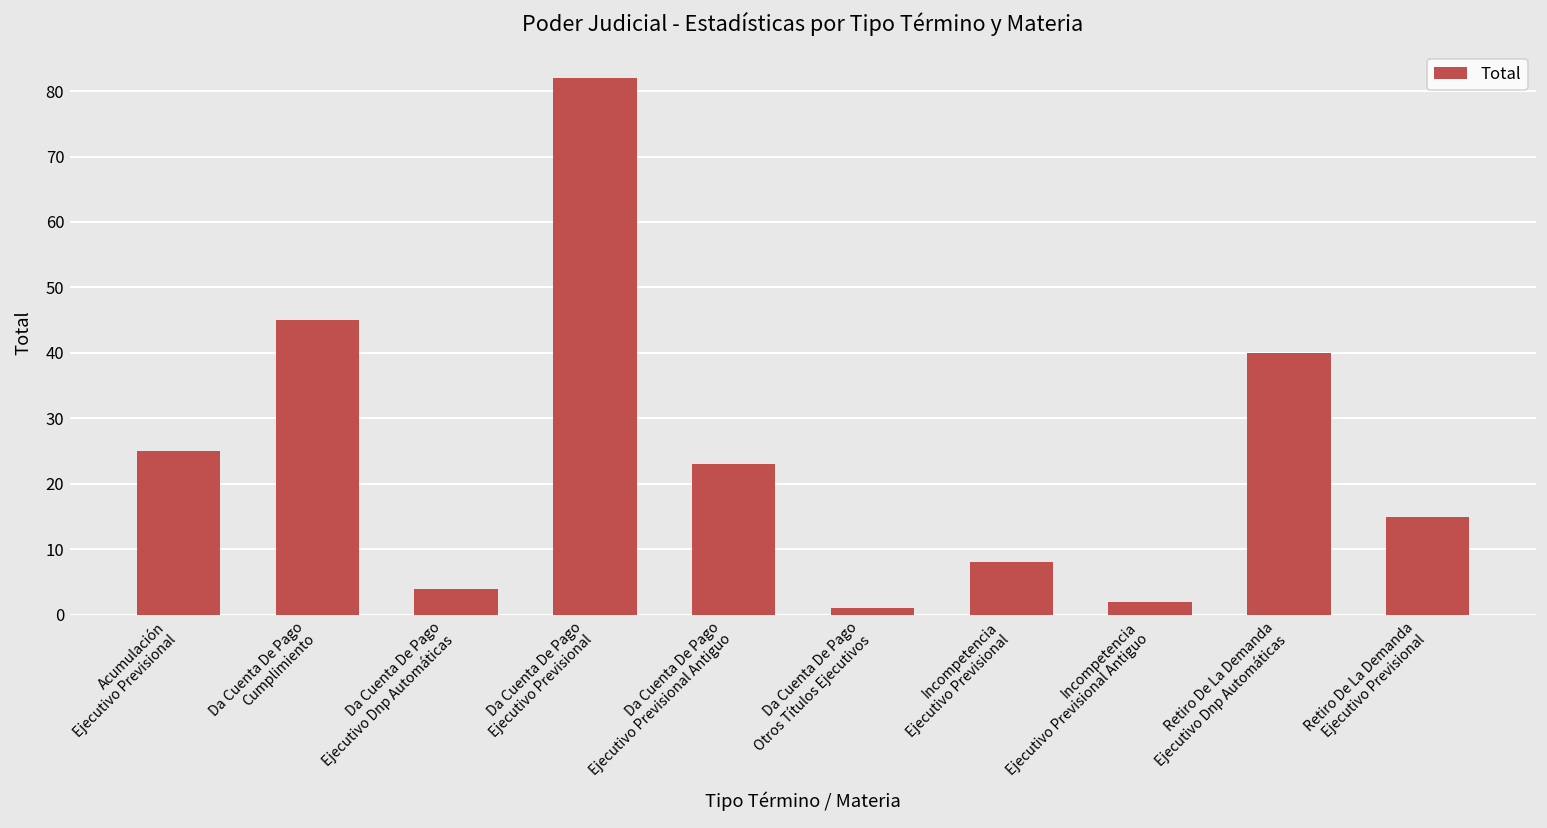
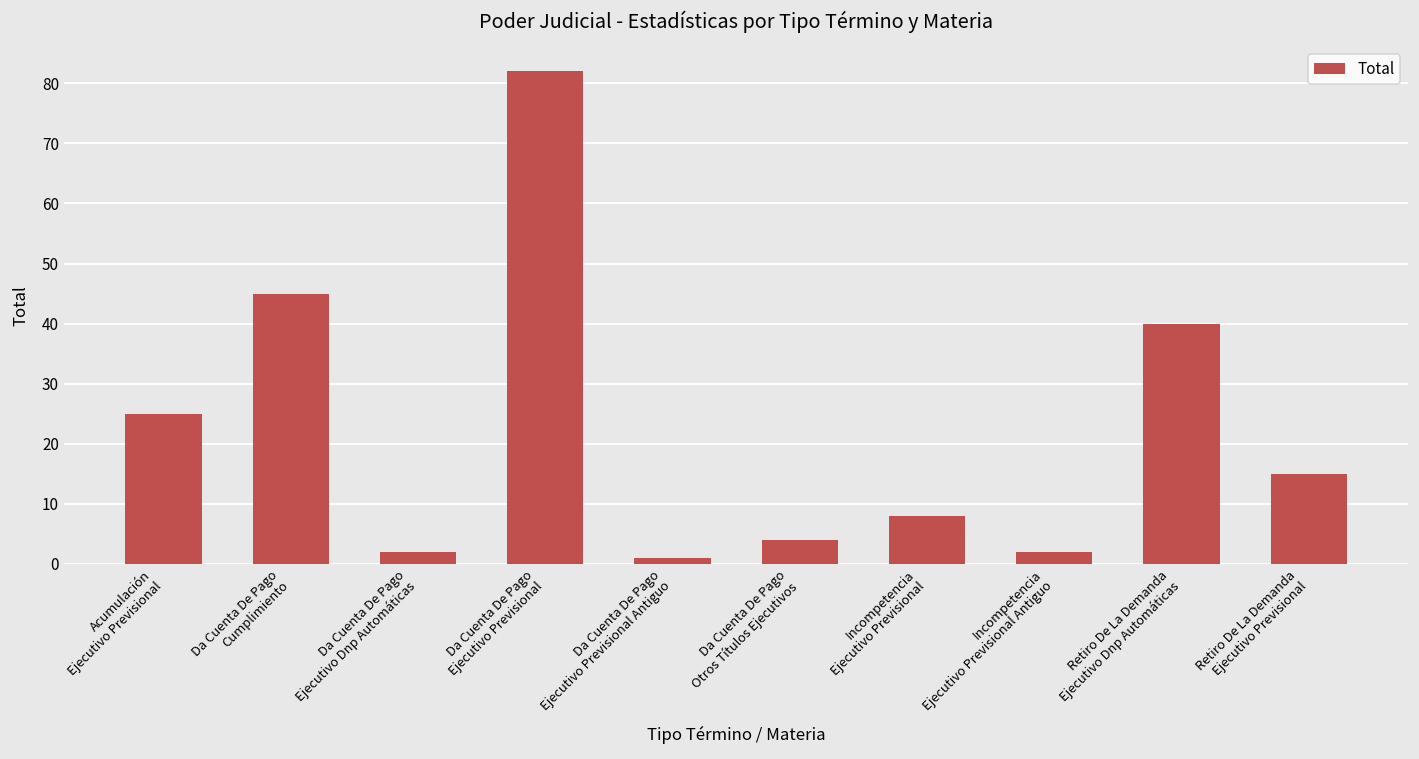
Da Cuenta De Pago Ejecutivo Dnp Automáticas: 4 -> 2
Da Cuenta De Pago Ejecutivo Previsional Antiguo: 23 -> 1
Da Cuenta De Pago Otros Títulos Ejecutivos: 1 -> 4
